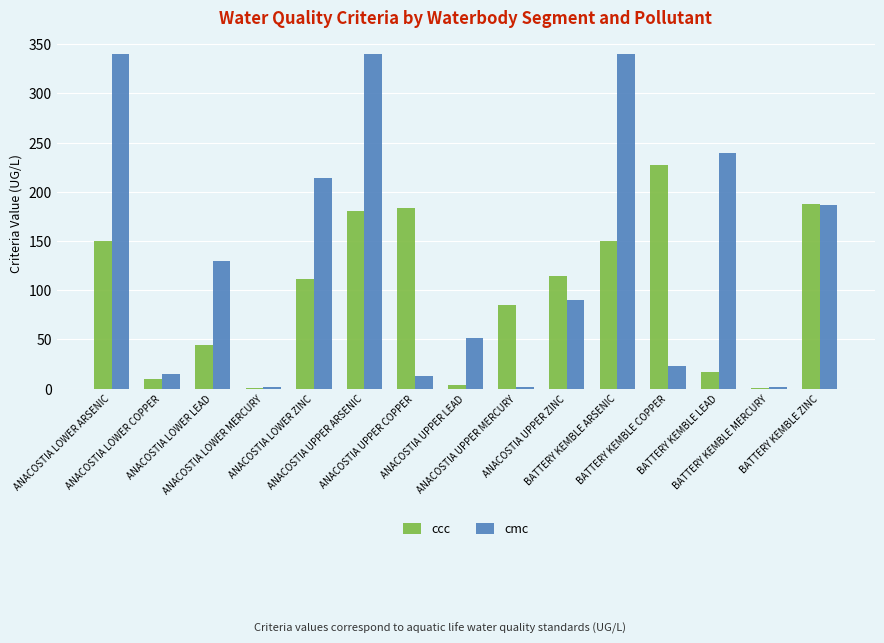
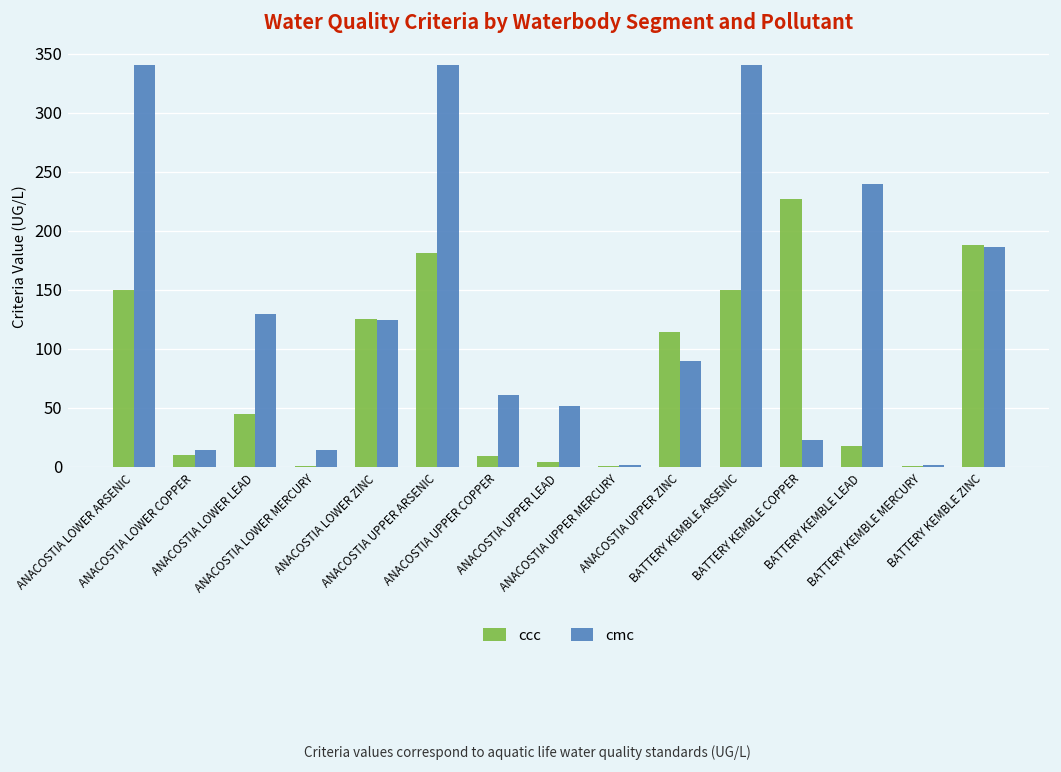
cmc, ANACOSTIA LOWER MERCURY: 0 -> 10
ccc, ANACOSTIA LOWER ZINC: 110 -> 130
cmc, ANACOSTIA LOWER ZINC: 210 -> 120
ccc, ANACOSTIA UPPER COPPER: 180 -> 10
cmc, ANACOSTIA UPPER COPPER: 10 -> 60
ccc, ANACOSTIA UPPER MERCURY: 80 -> 0
